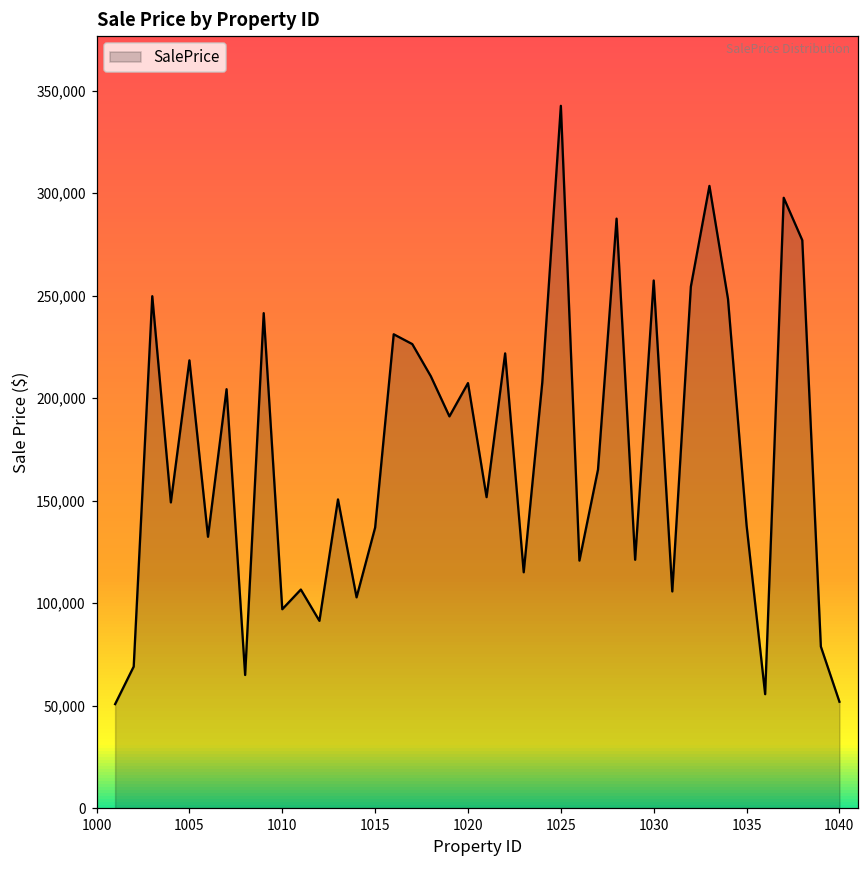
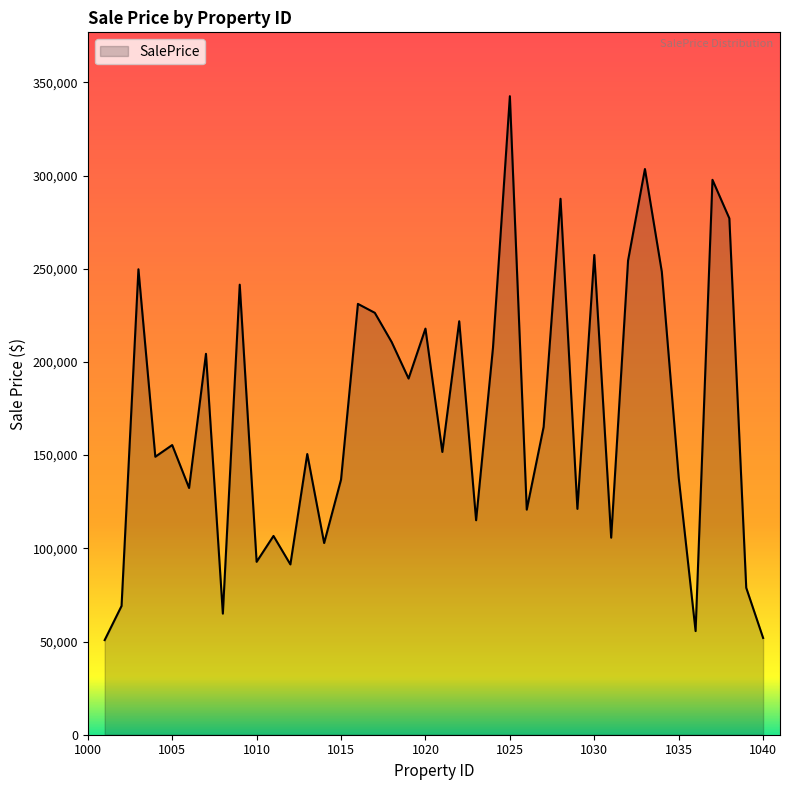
1005: 218,000 -> 155,000
1010: 97,000 -> 93,000
1020: 207,000 -> 218,000
